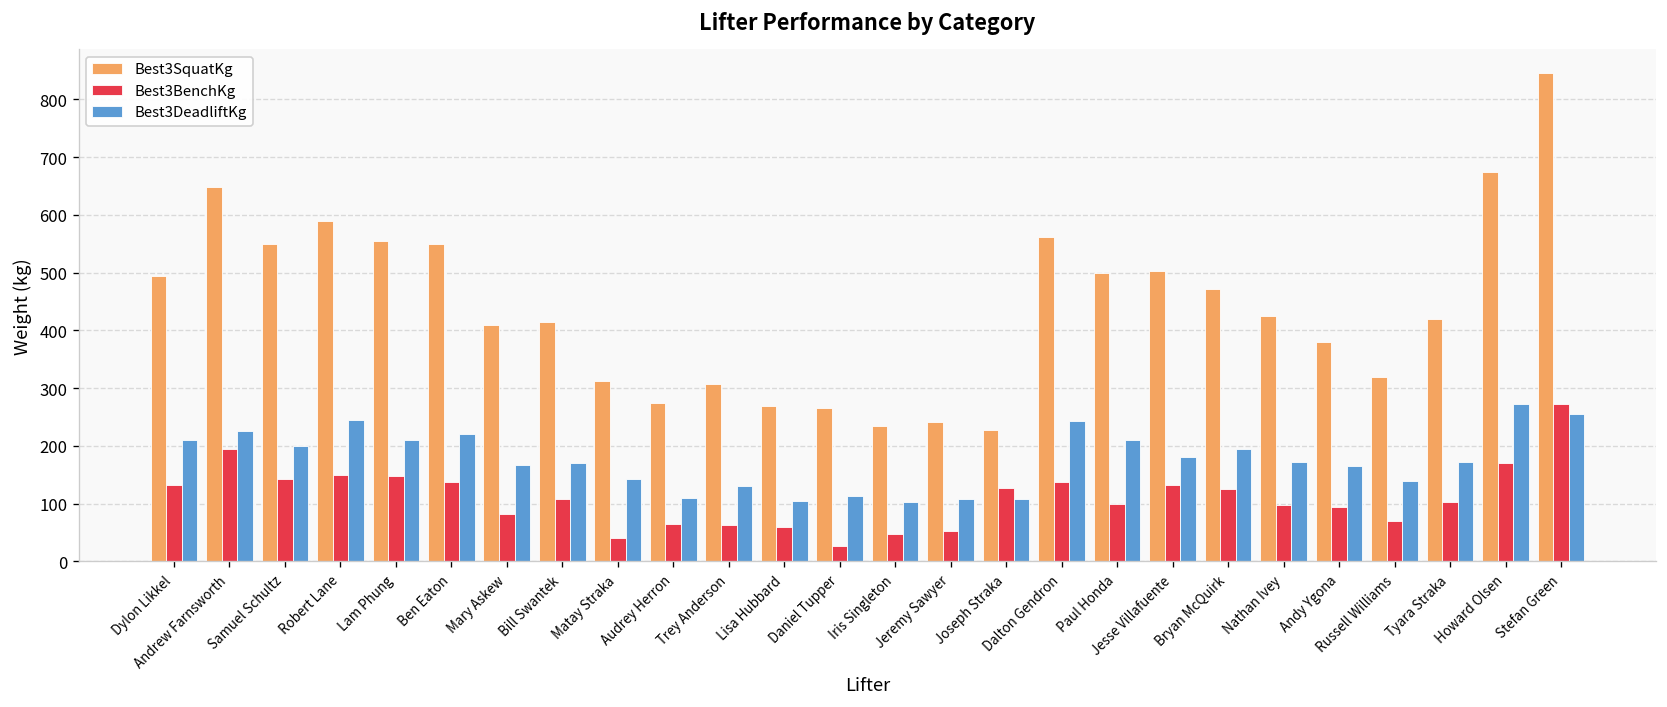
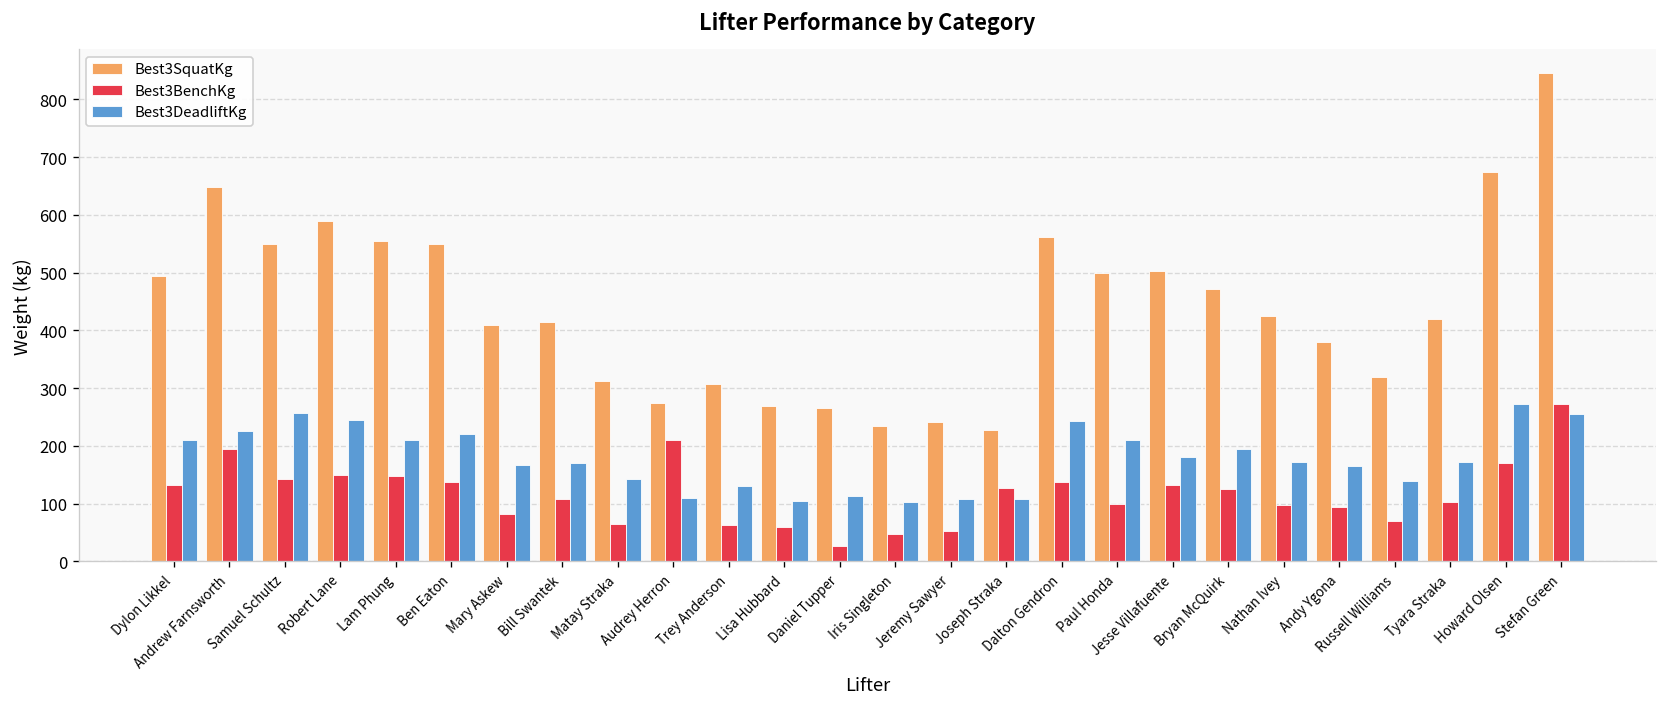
Best3DeadliftKg, Samuel Schultz: 200 -> 260
Best3BenchKg, Matay Straka: 40 -> 60
Best3BenchKg, Audrey Herron: 60 -> 210
